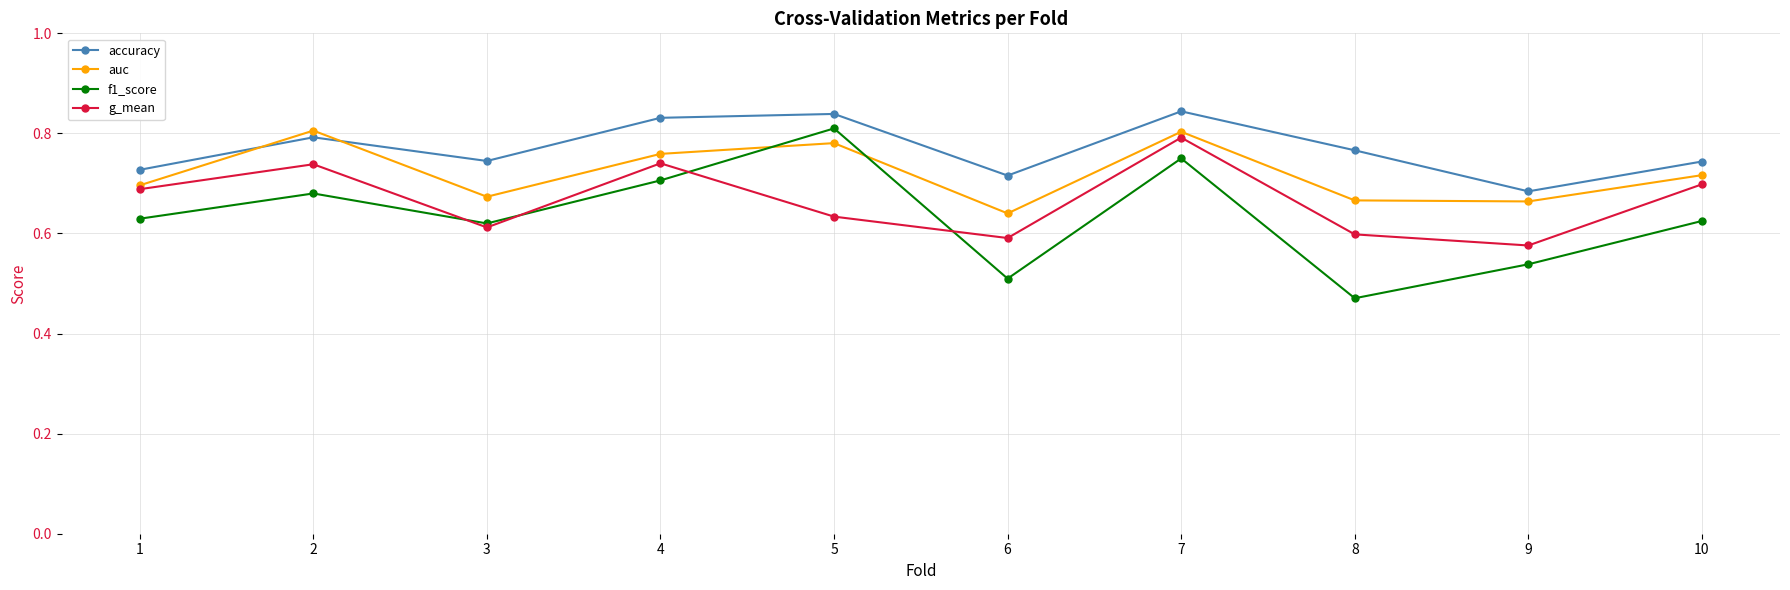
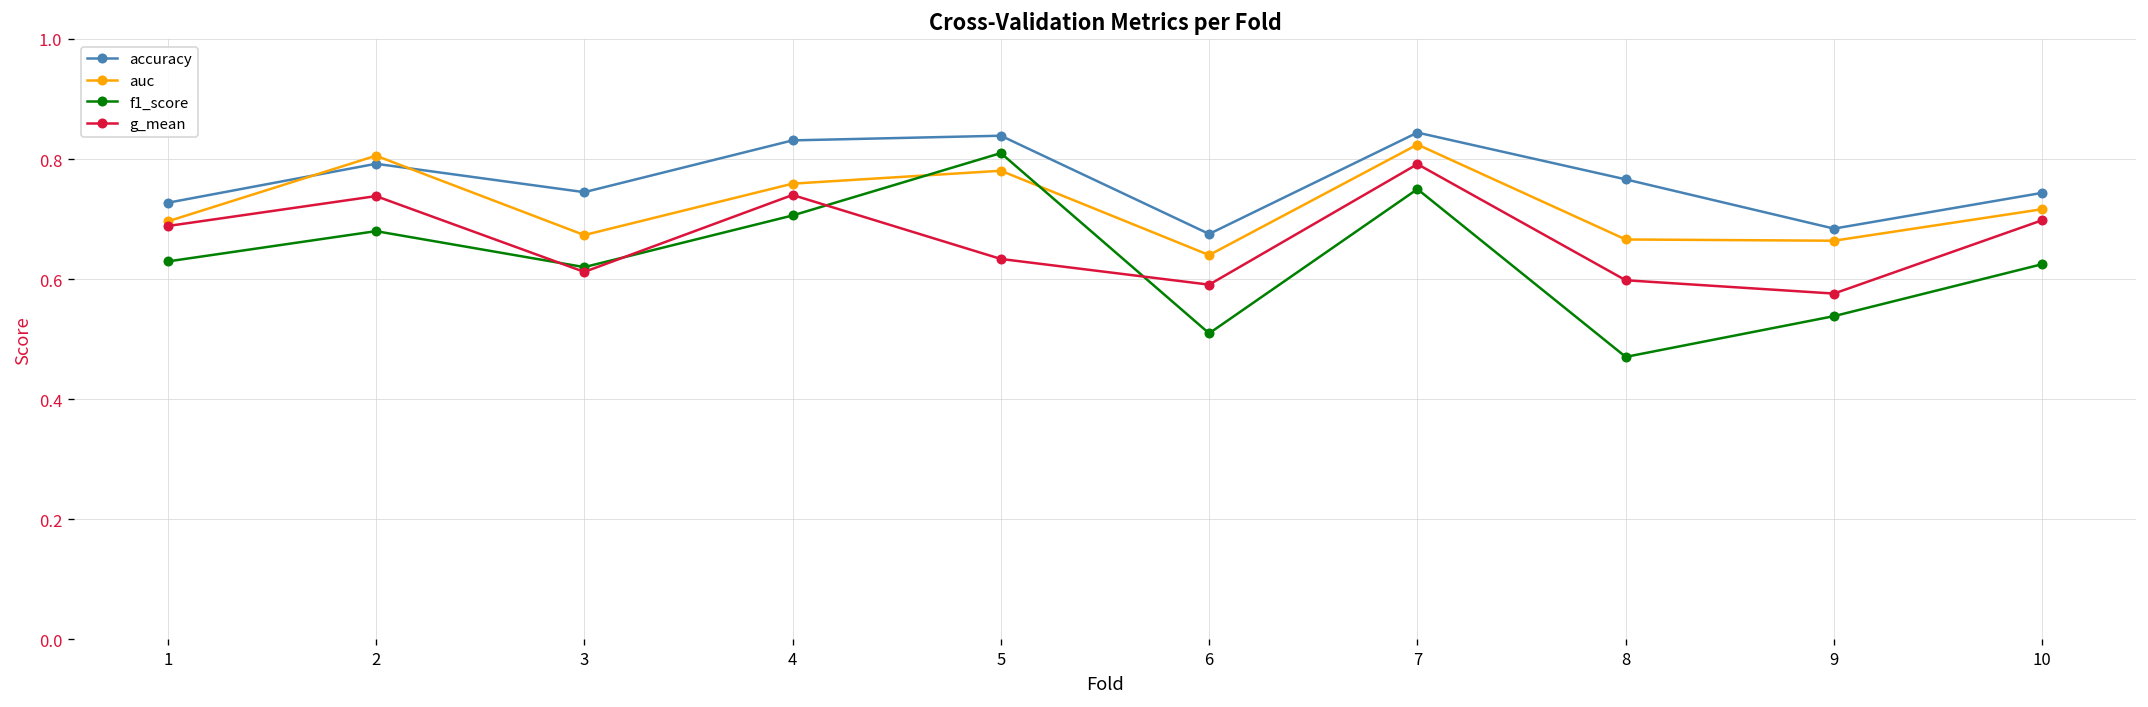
accuracy, 6: 0.72 -> 0.68
auc, 7: 0.80 -> 0.82
